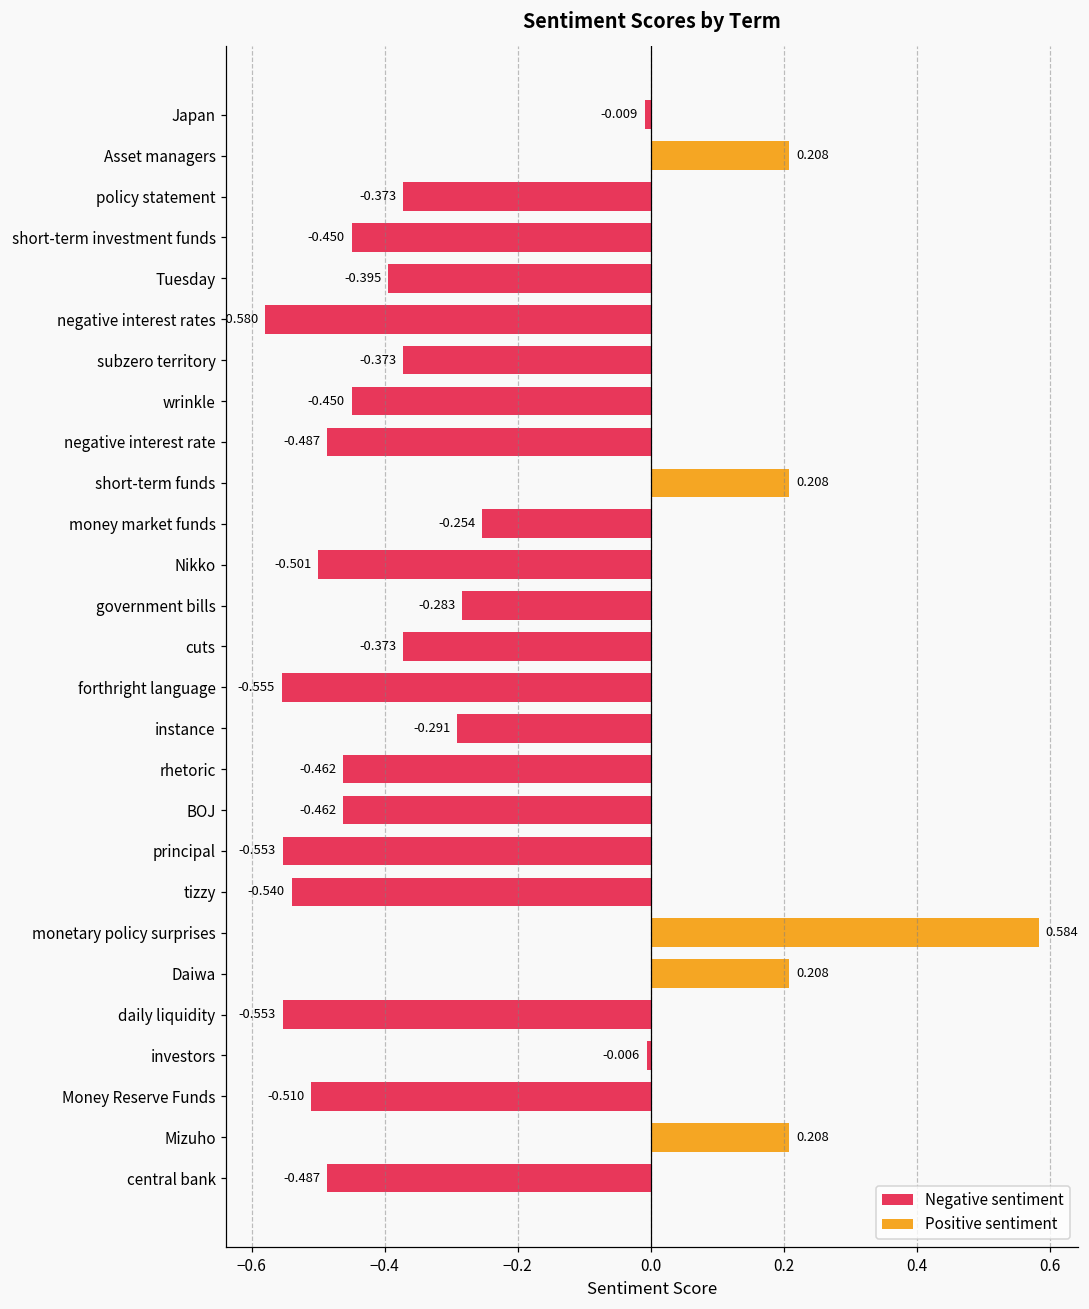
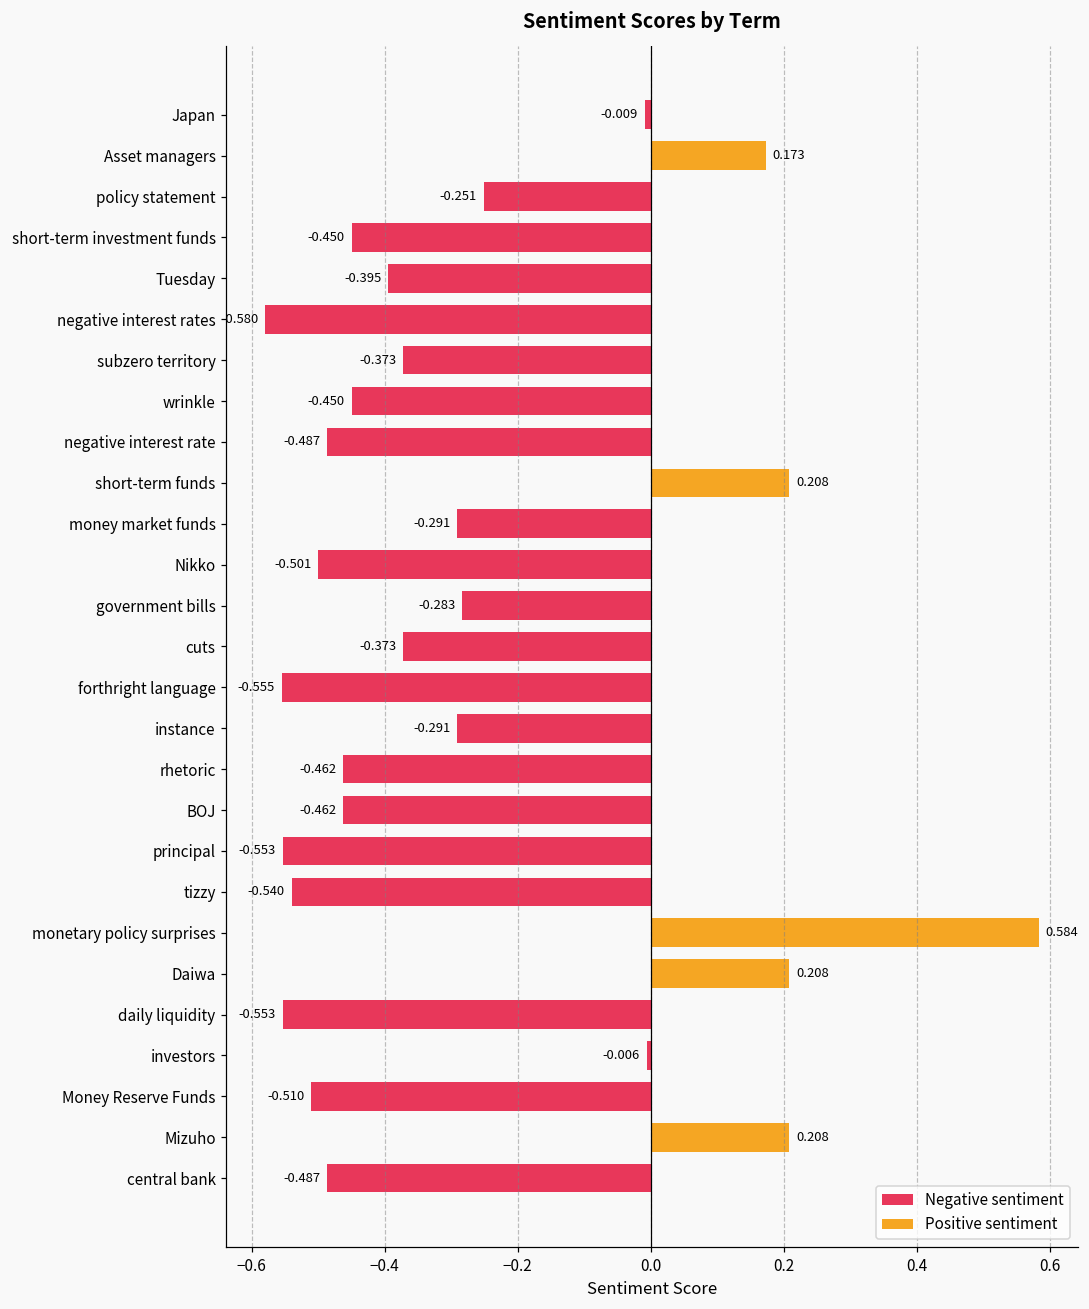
Positive sentiment, Asset managers: 0.208 -> 0.173
Negative sentiment, policy statement: -0.373 -> -0.251
Negative sentiment, money market funds: -0.254 -> -0.291
